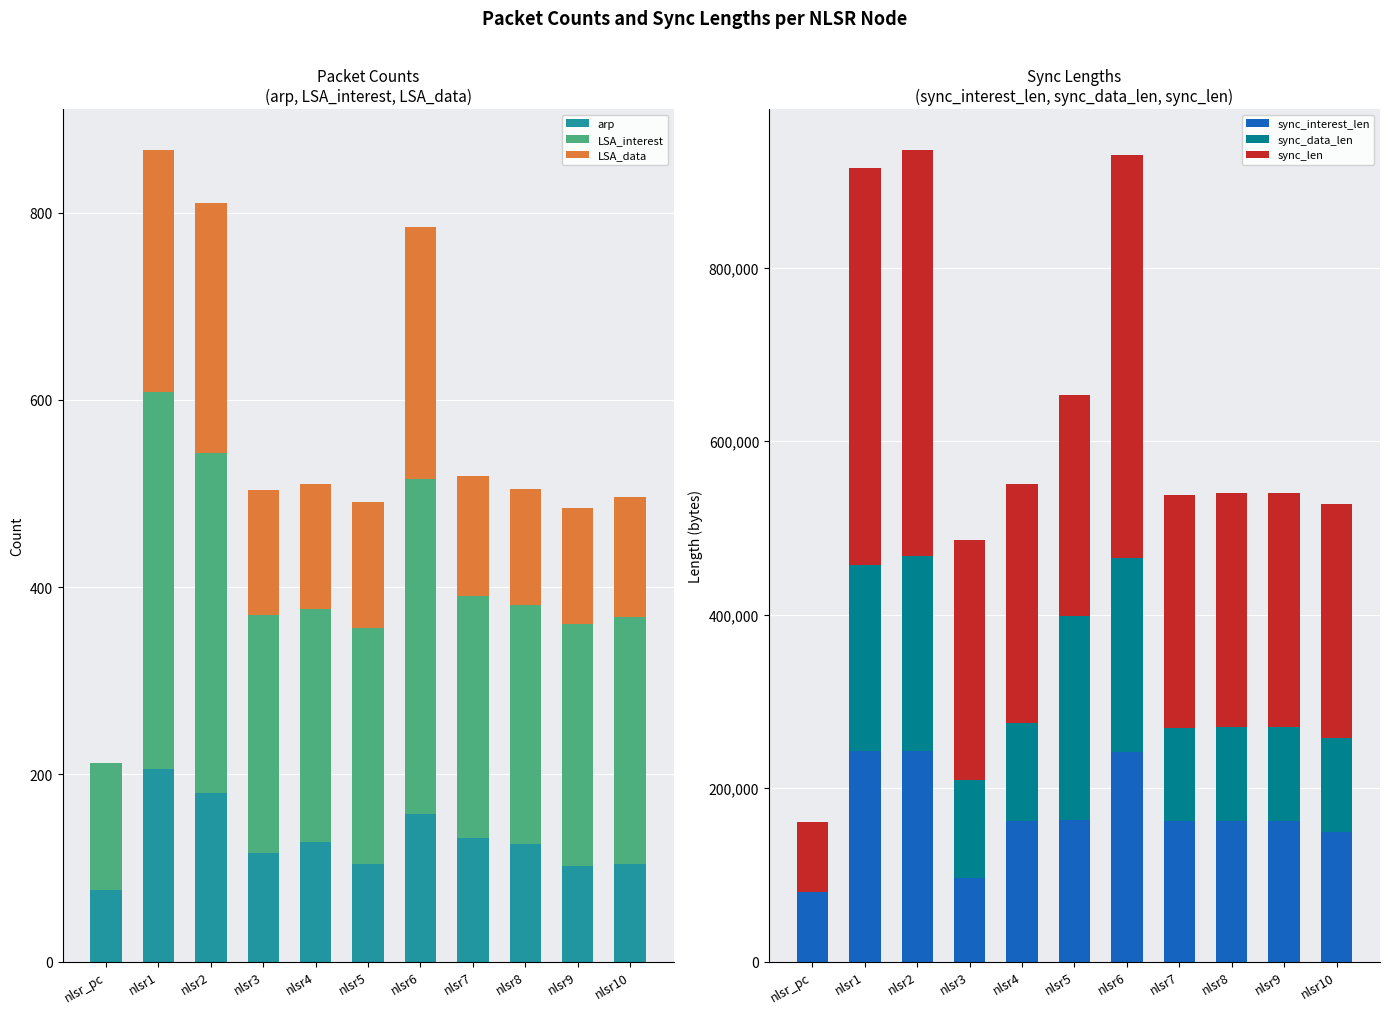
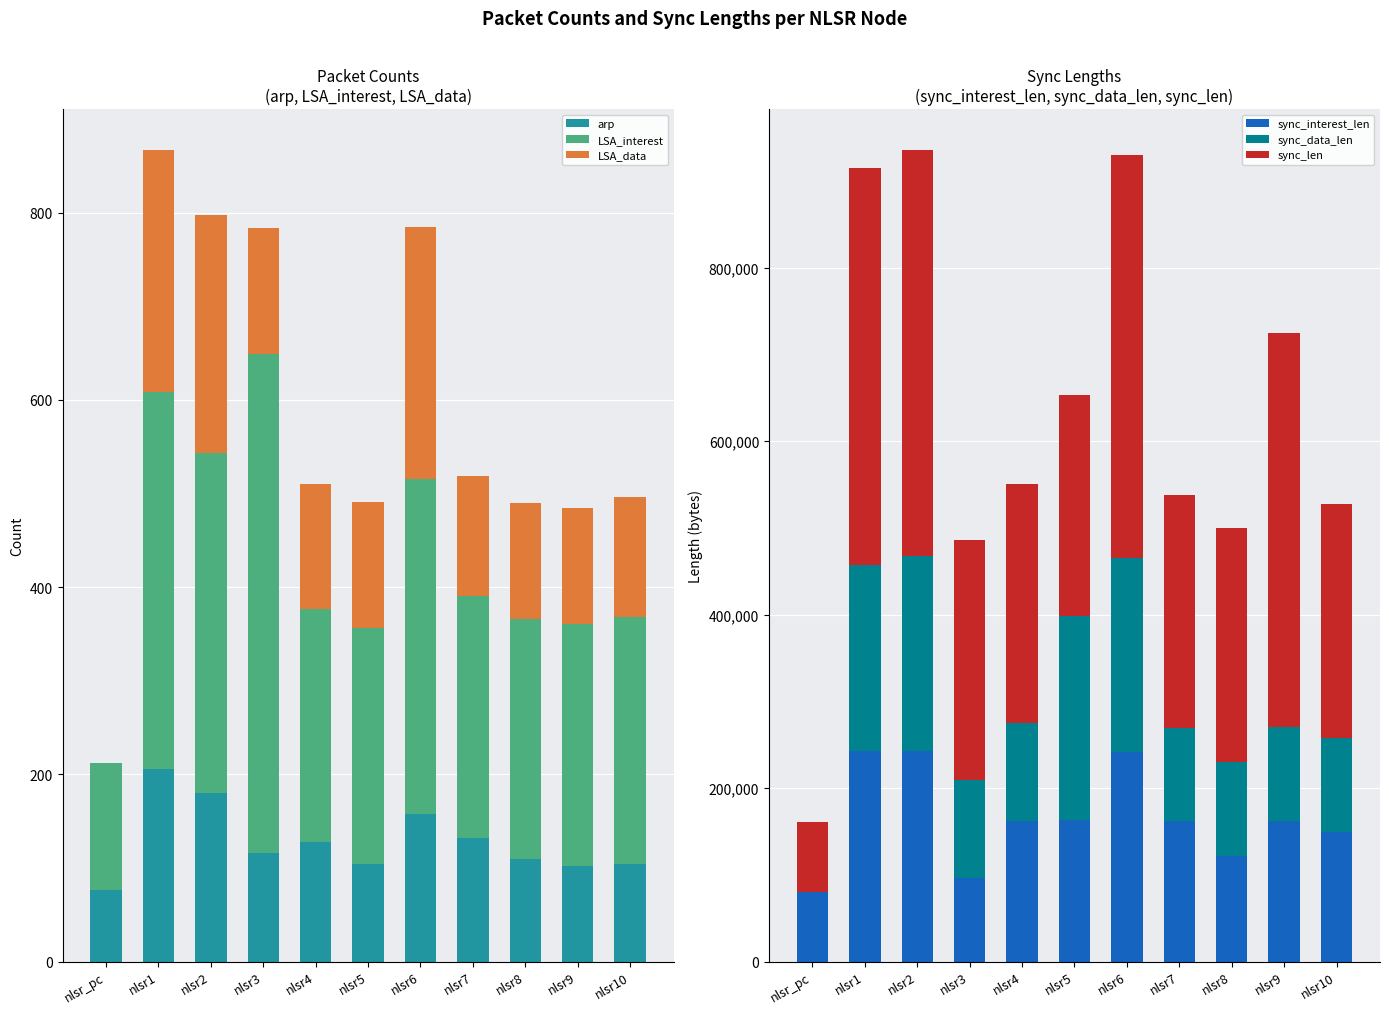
Packet Counts (arp, LSA_interest, LSA_data), LSA_data, nlsr2: 270 -> 250
Packet Counts (arp, LSA_interest, LSA_data), LSA_interest, nlsr3: 250 -> 530
Packet Counts (arp, LSA_interest, LSA_data), arp, nlsr8: 130 -> 110
Sync Lengths (sync_interest_len, sync_data_len, sync_len), sync_interest_len, nlsr8: 160,000 -> 120,000
Sync Lengths (sync_interest_len, sync_data_len, sync_len), sync_len, nlsr9: 270,000 -> 450,000
